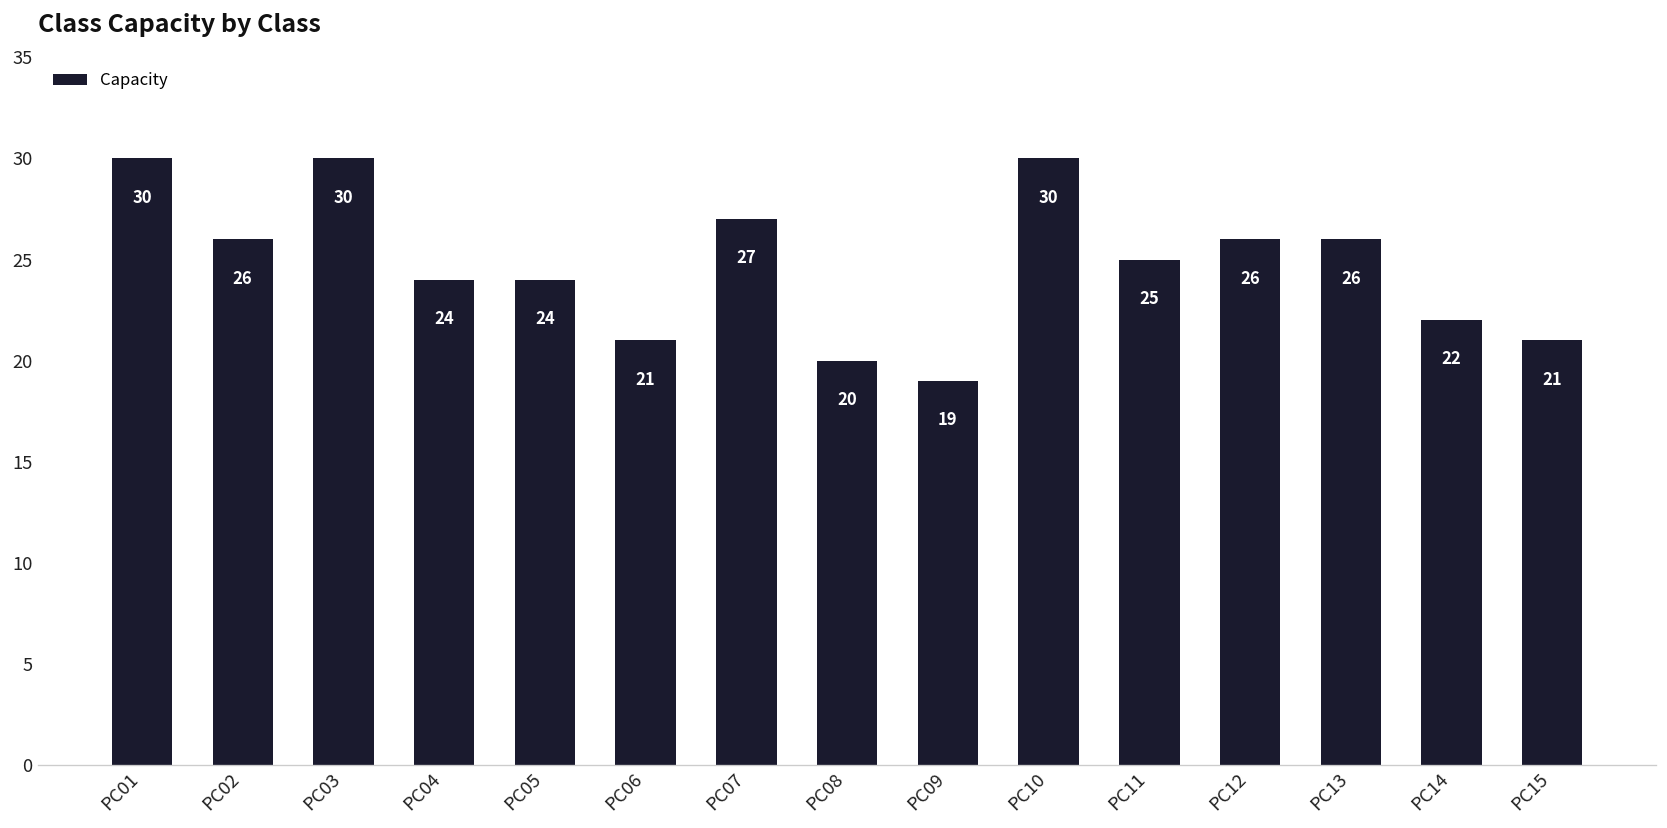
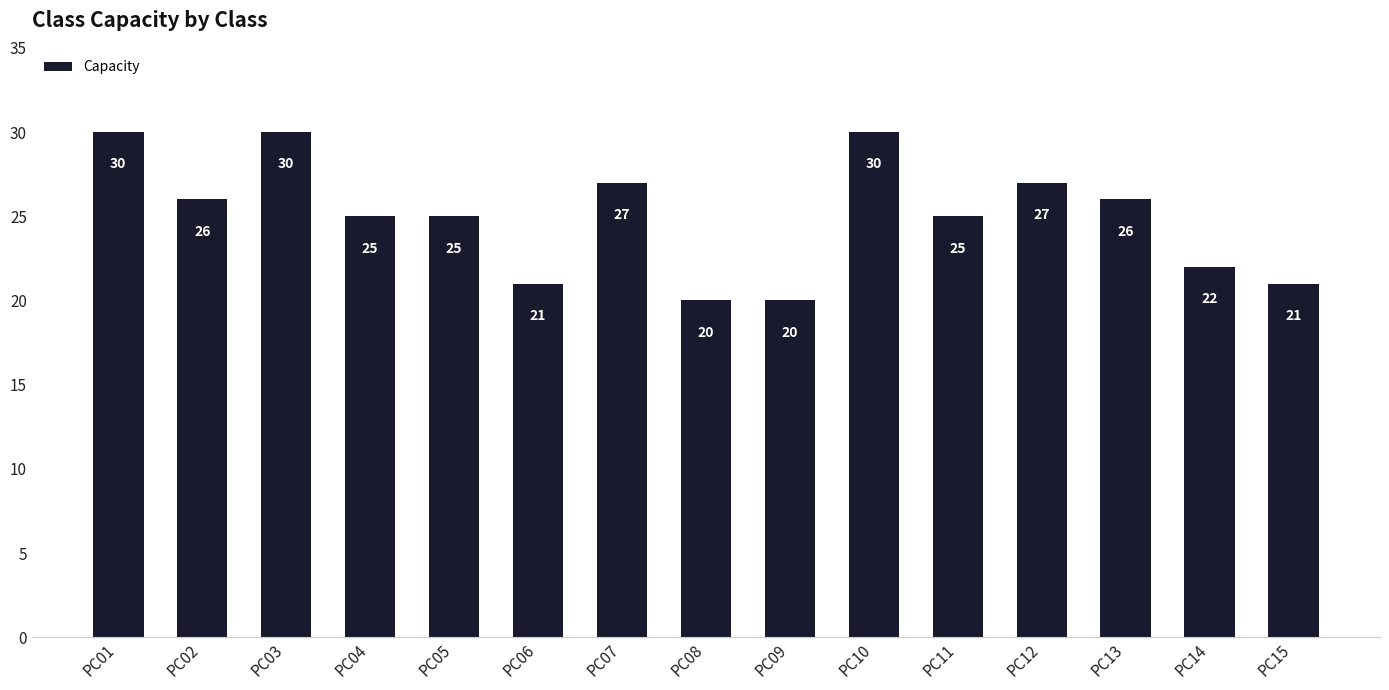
PC04: 24 -> 25
PC05: 24 -> 25
PC09: 19 -> 20
PC12: 26 -> 27
